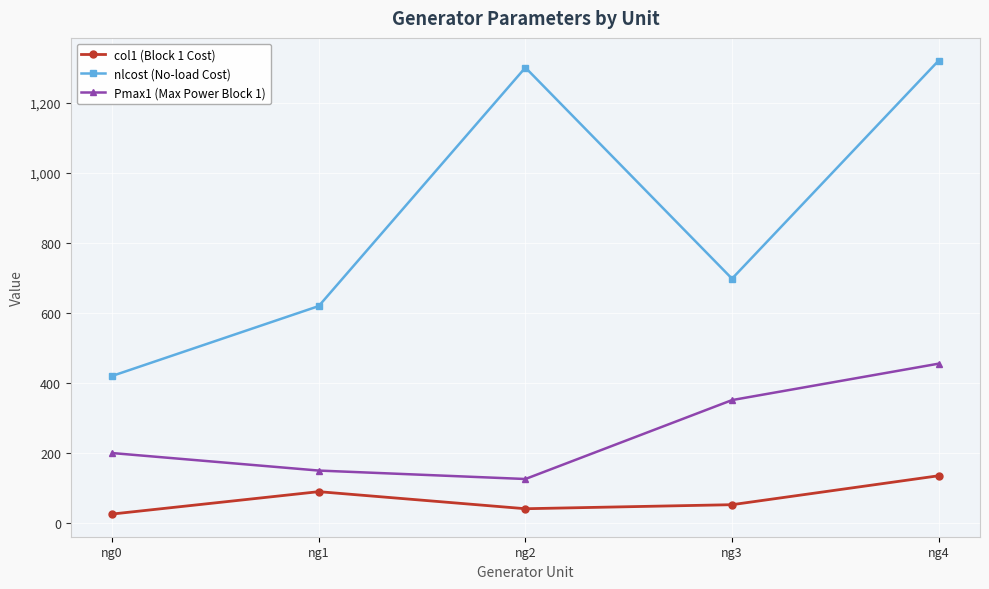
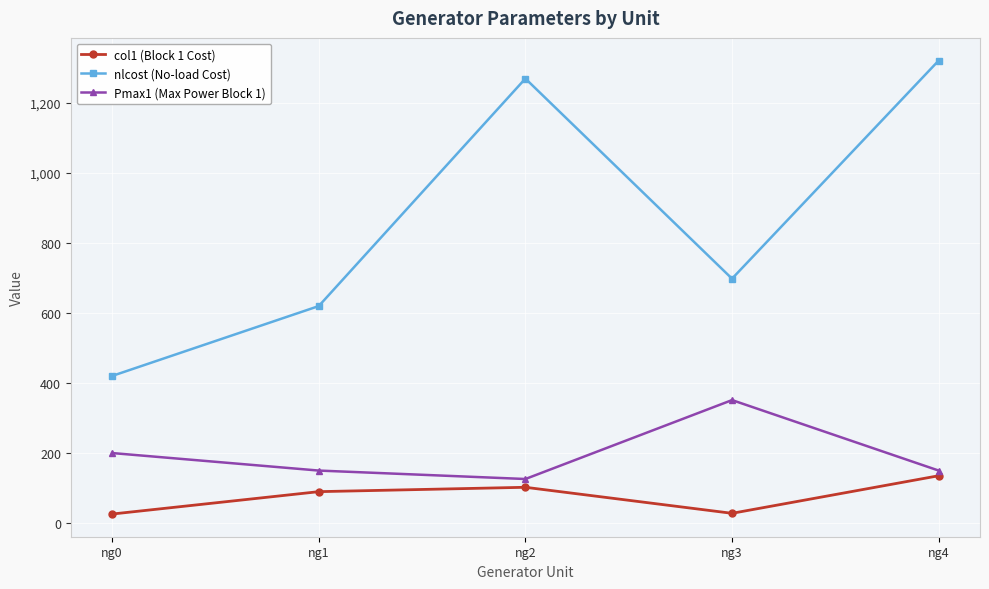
col1 (Block 1 Cost), ng2: 40 -> 100
nlcost (No-load Cost), ng2: 1,300 -> 1,270
col1 (Block 1 Cost), ng3: 50 -> 30
Pmax1 (Max Power Block 1), ng4: 460 -> 150
